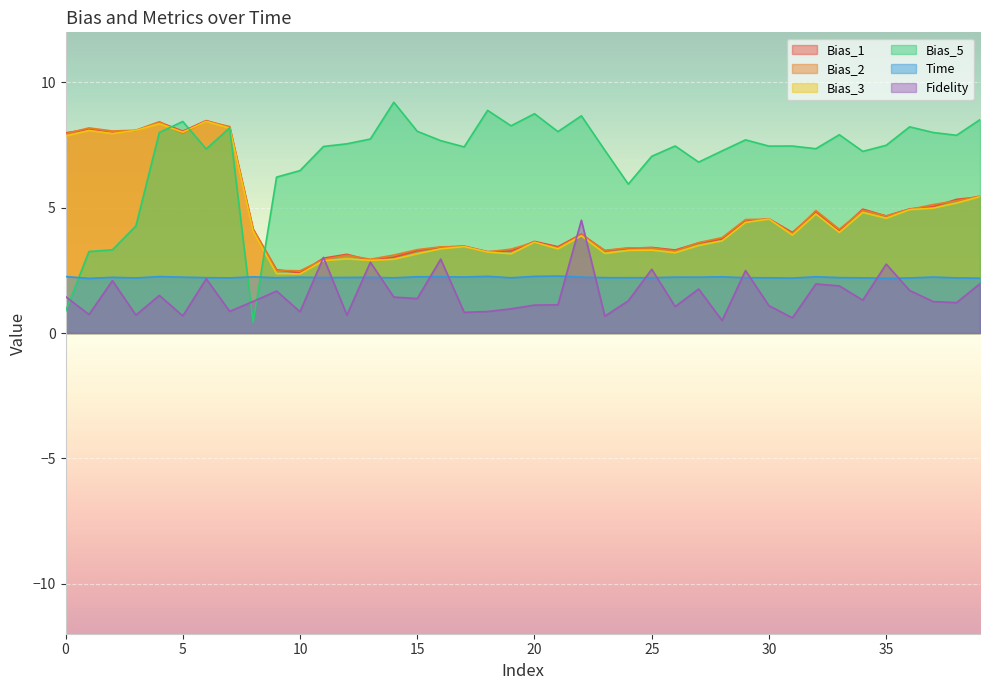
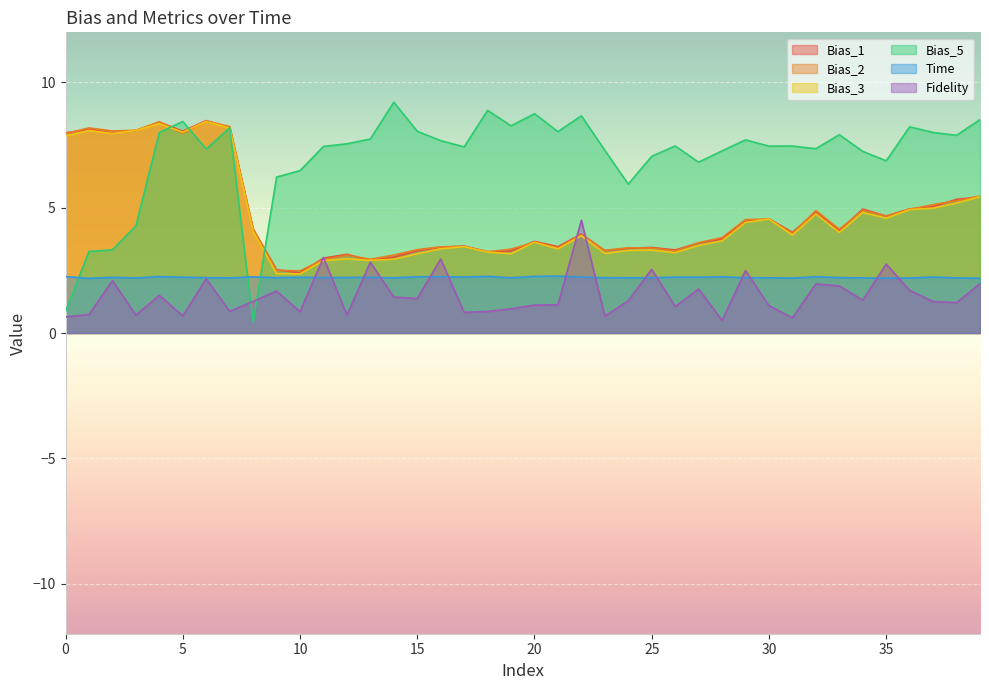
Fidelity, 0: 1.5 -> 0.6
Bias_5, 35: 7.5 -> 6.9
